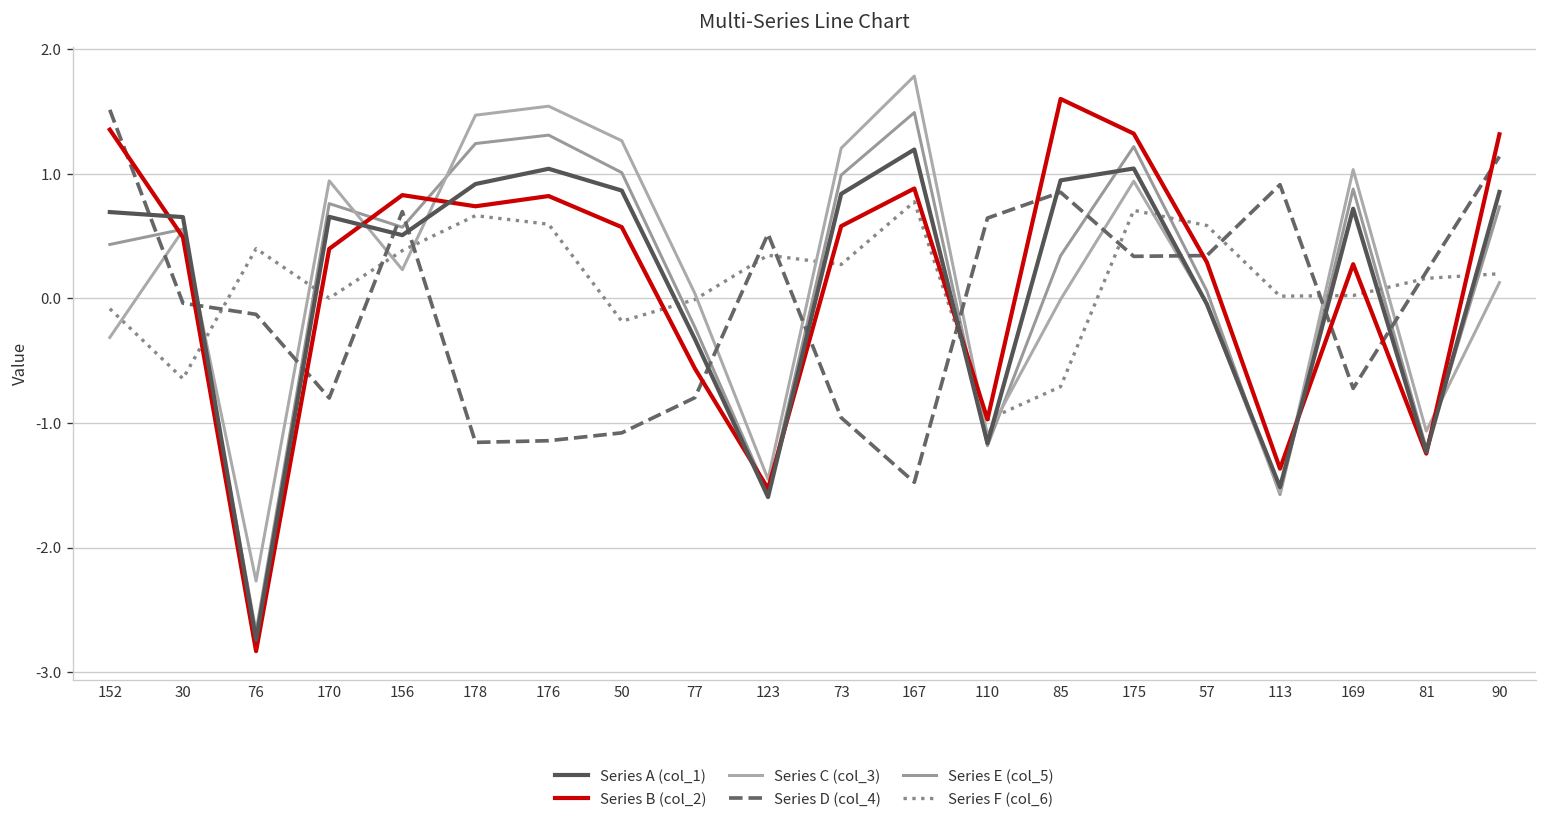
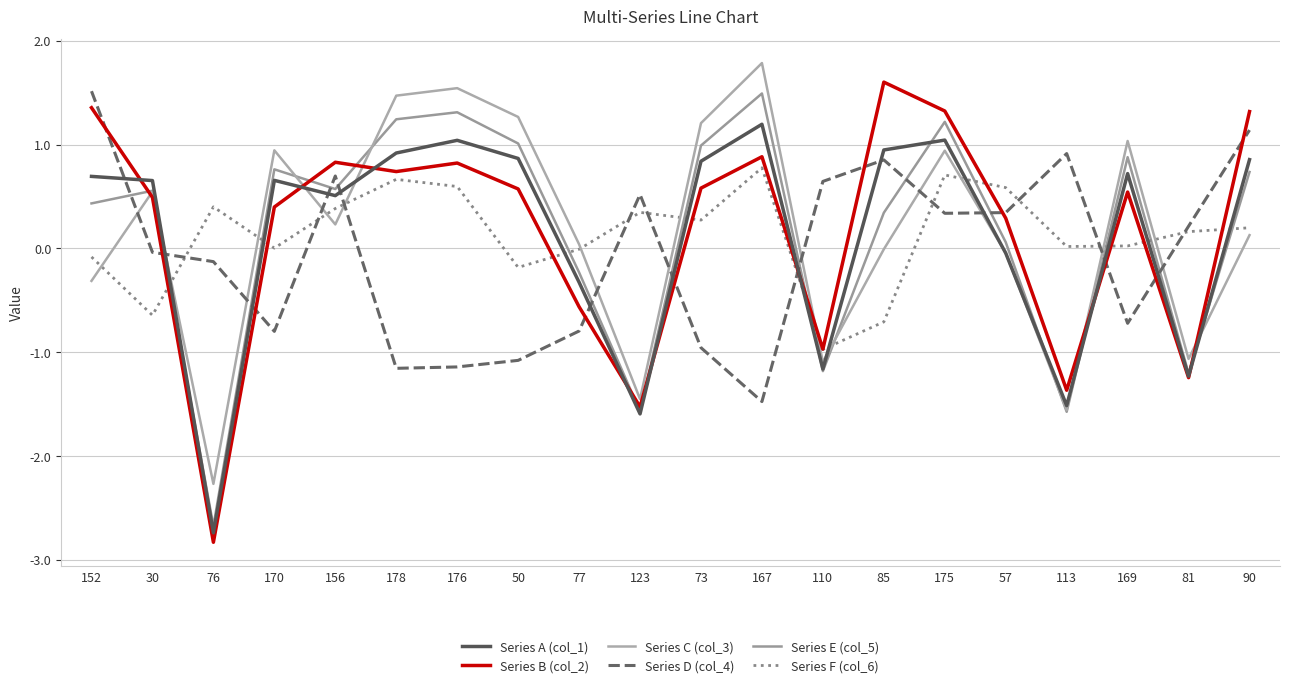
Series B (col_2), 169: 0.28 -> 0.54
